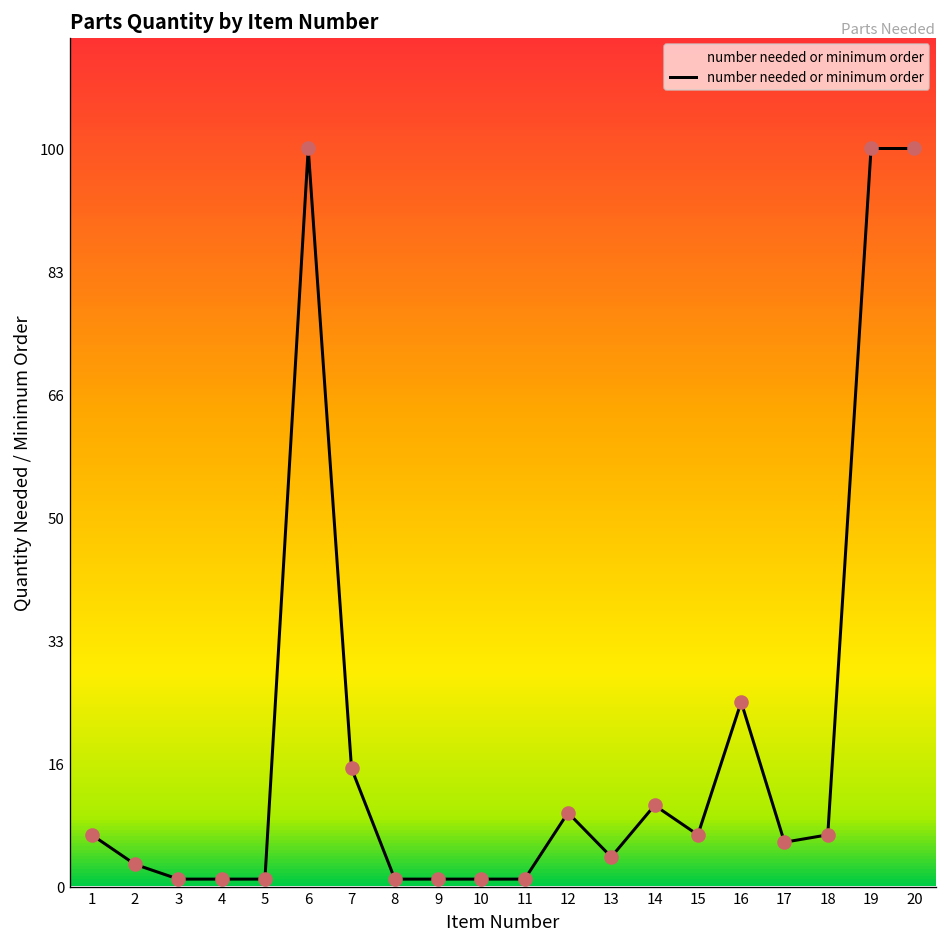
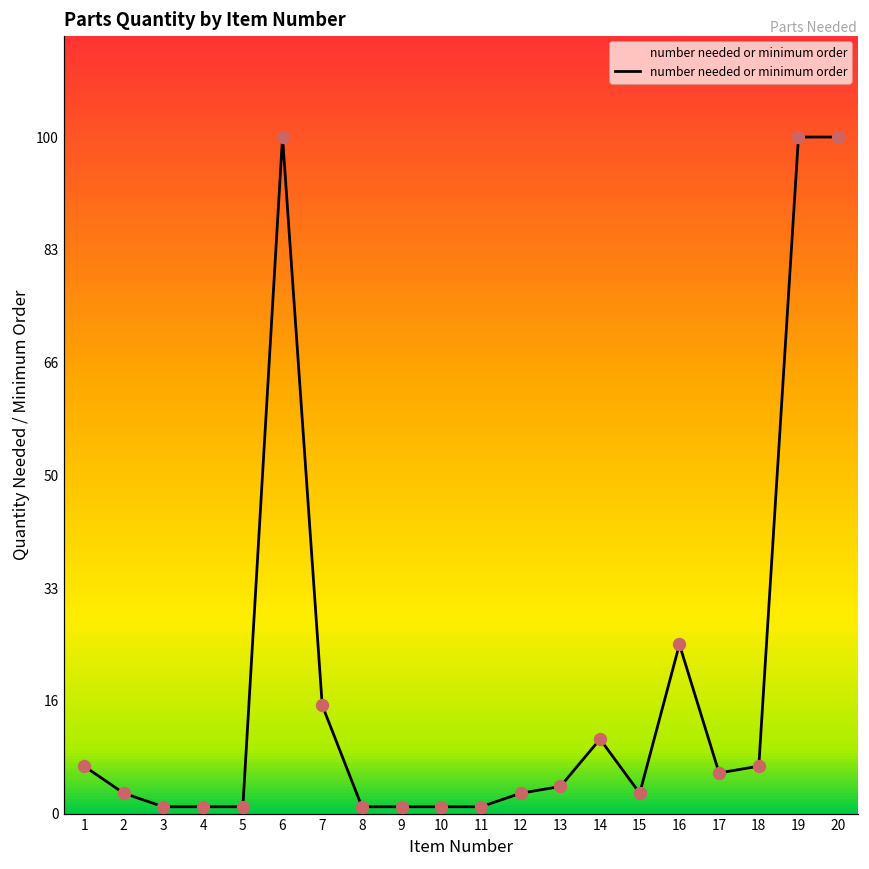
12: 10 -> 3
15: 7 -> 3
